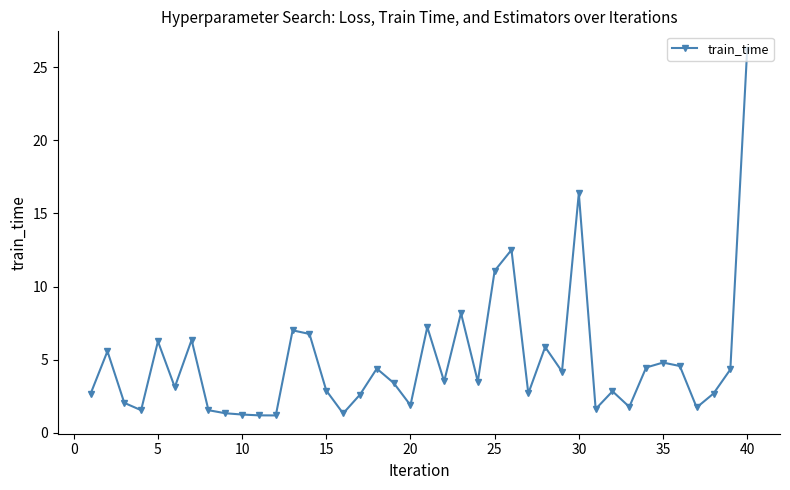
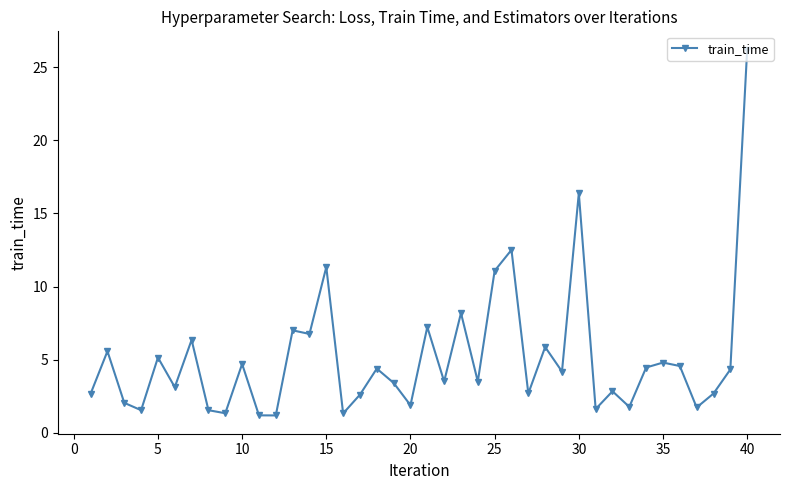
5: 6.2 -> 5.1
10: 1.2 -> 4.7
15: 2.9 -> 11.3
